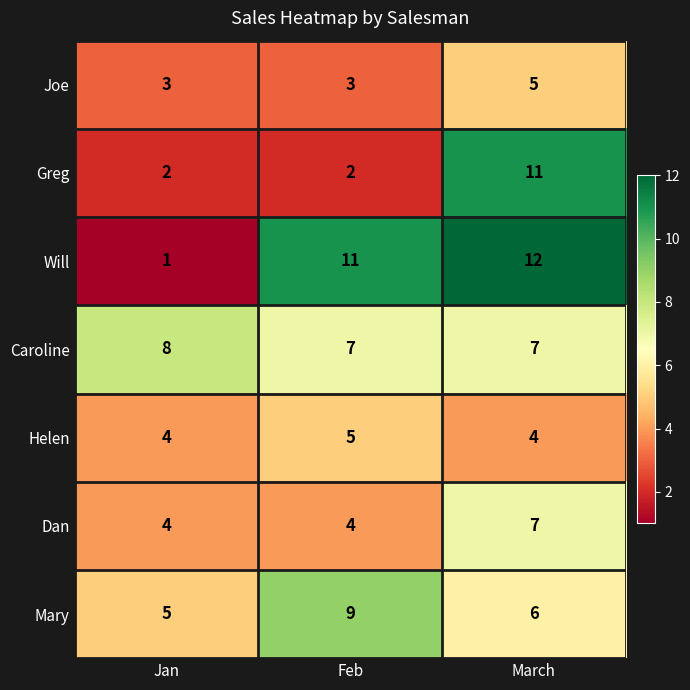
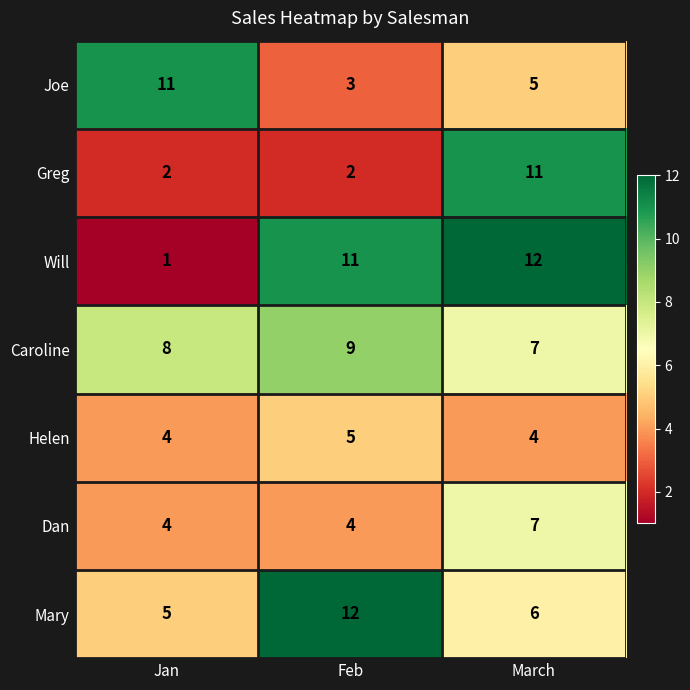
Joe, Jan: 3 -> 11
Caroline, Feb: 7 -> 9
Mary, Feb: 9 -> 12
